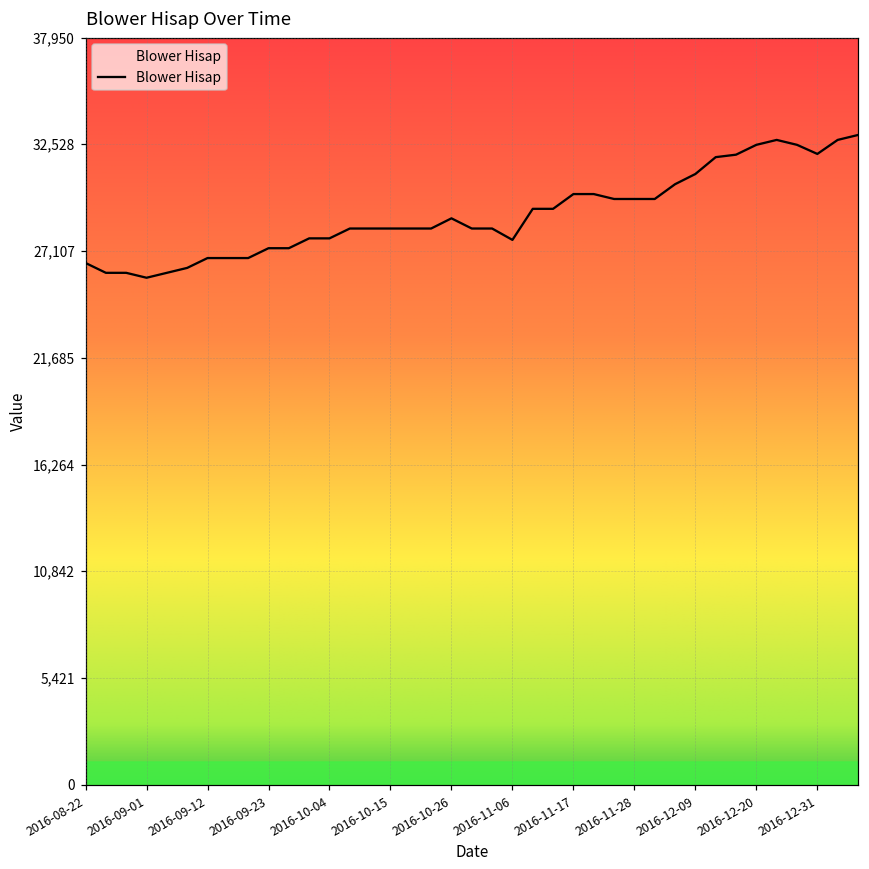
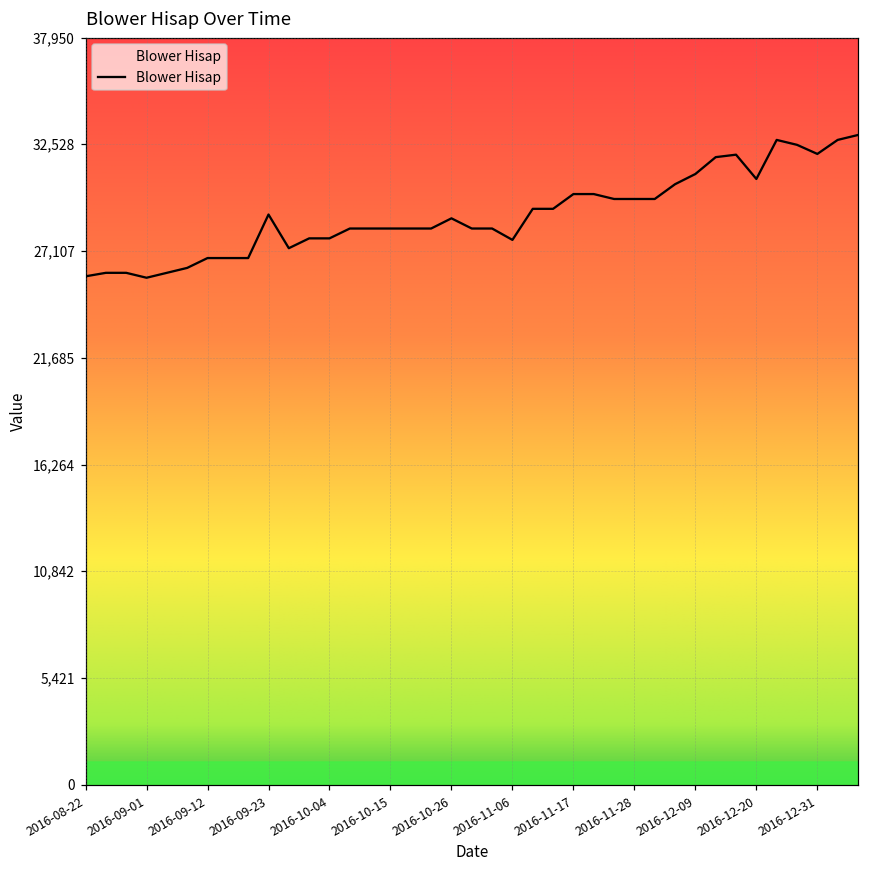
2016-08-22: 26,500 -> 25,800
2016-09-23: 27,300 -> 29,000
2016-12-20: 32,500 -> 30,800
